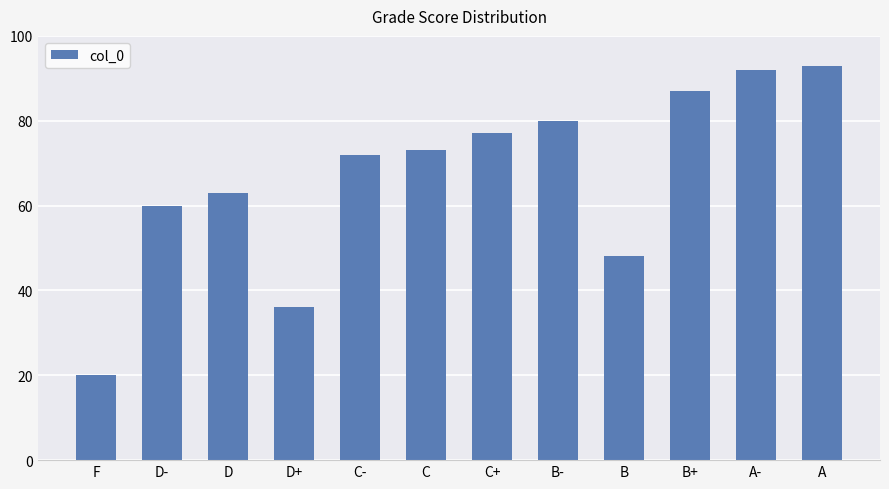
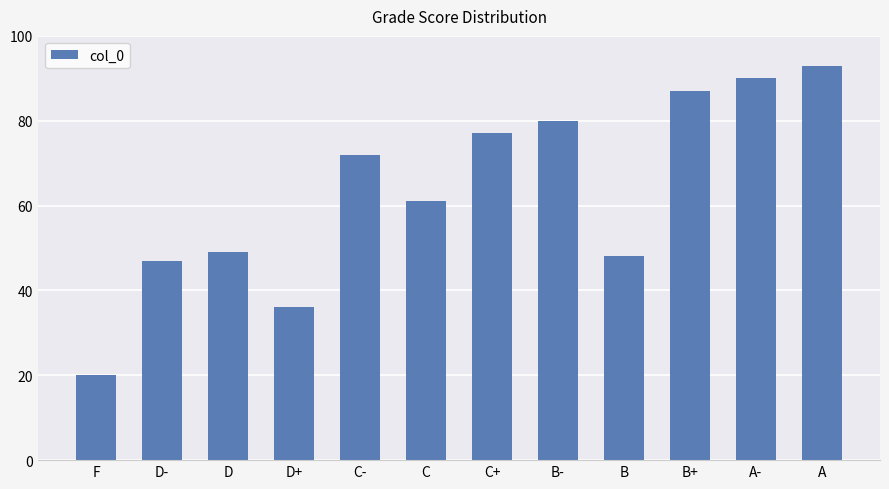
D-: 60 -> 47
D: 63 -> 49
C: 73 -> 61
A-: 92 -> 90
